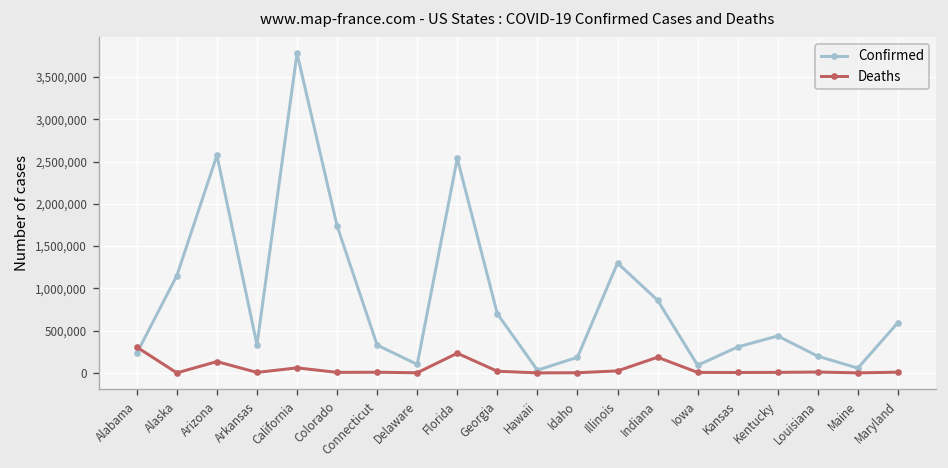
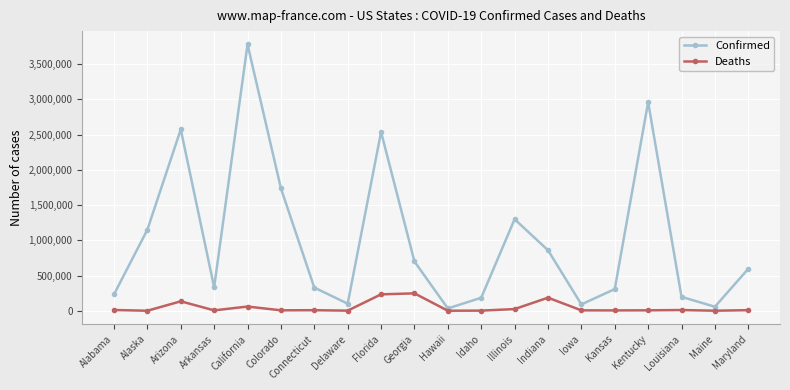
Deaths, Alabama: 300,000 -> 0
Deaths, Georgia: 0 -> 200,000
Confirmed, Kentucky: 400,000 -> 3,000,000
